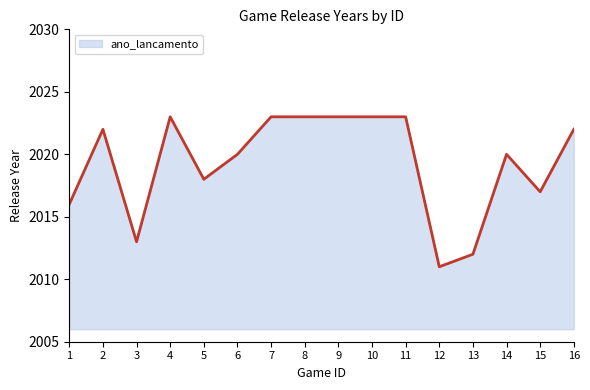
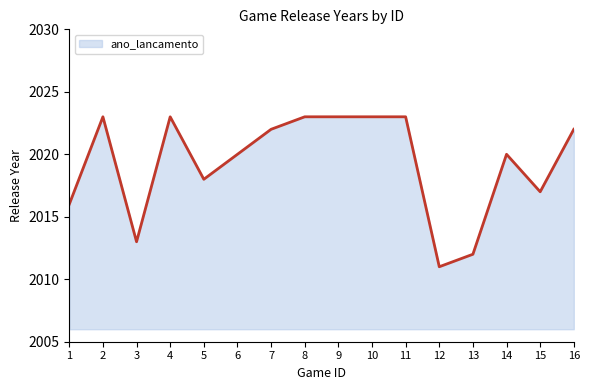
2: 2022 -> 2023
7: 2023 -> 2022
